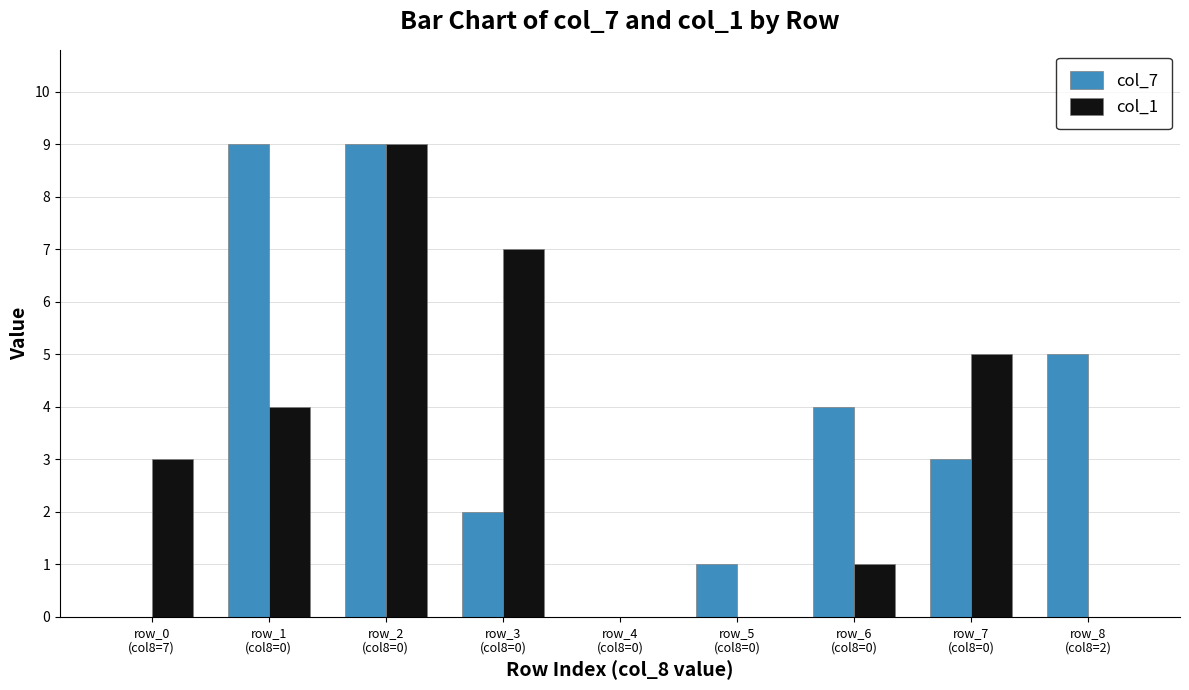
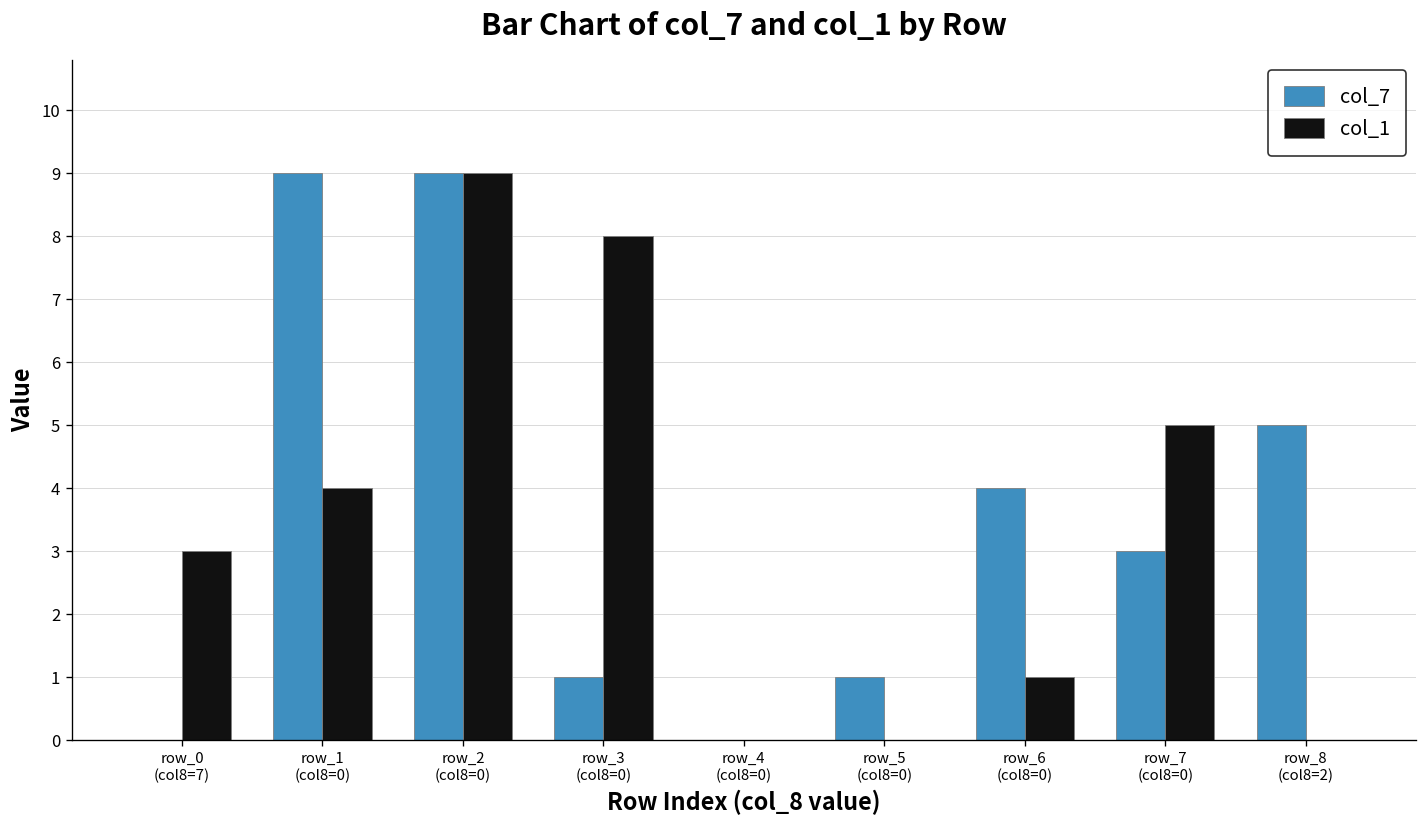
col_7, row_3 (col8=0): 2 -> 1
col_1, row_3 (col8=0): 7 -> 8
